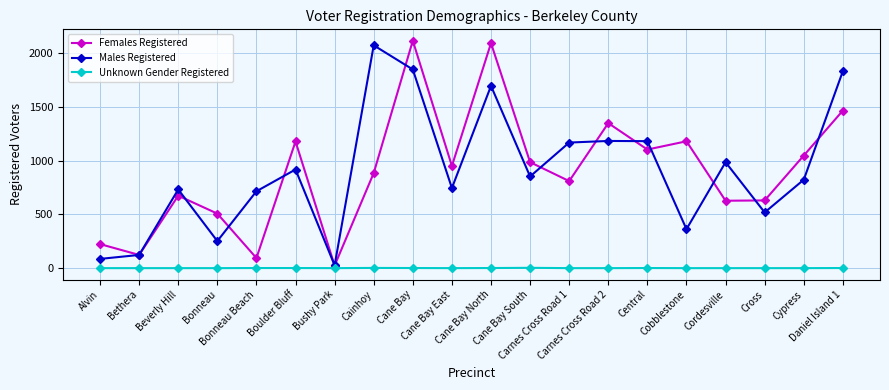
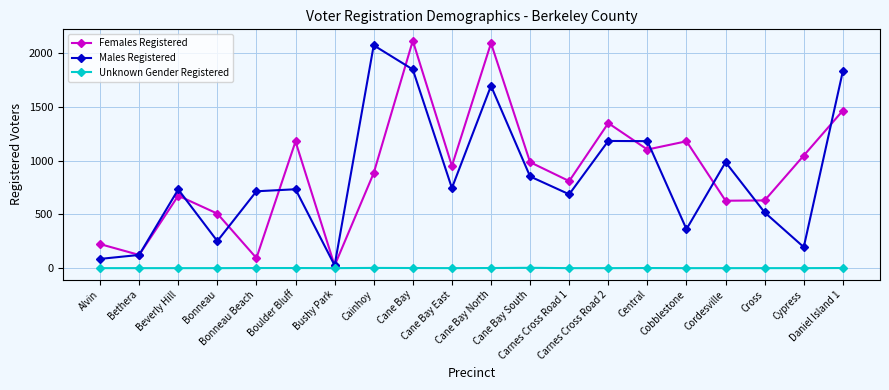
Males Registered, Boulder Bluff: 920 -> 740
Males Registered, Carnes Cross Road 1: 1170 -> 690
Males Registered, Cypress: 820 -> 200
